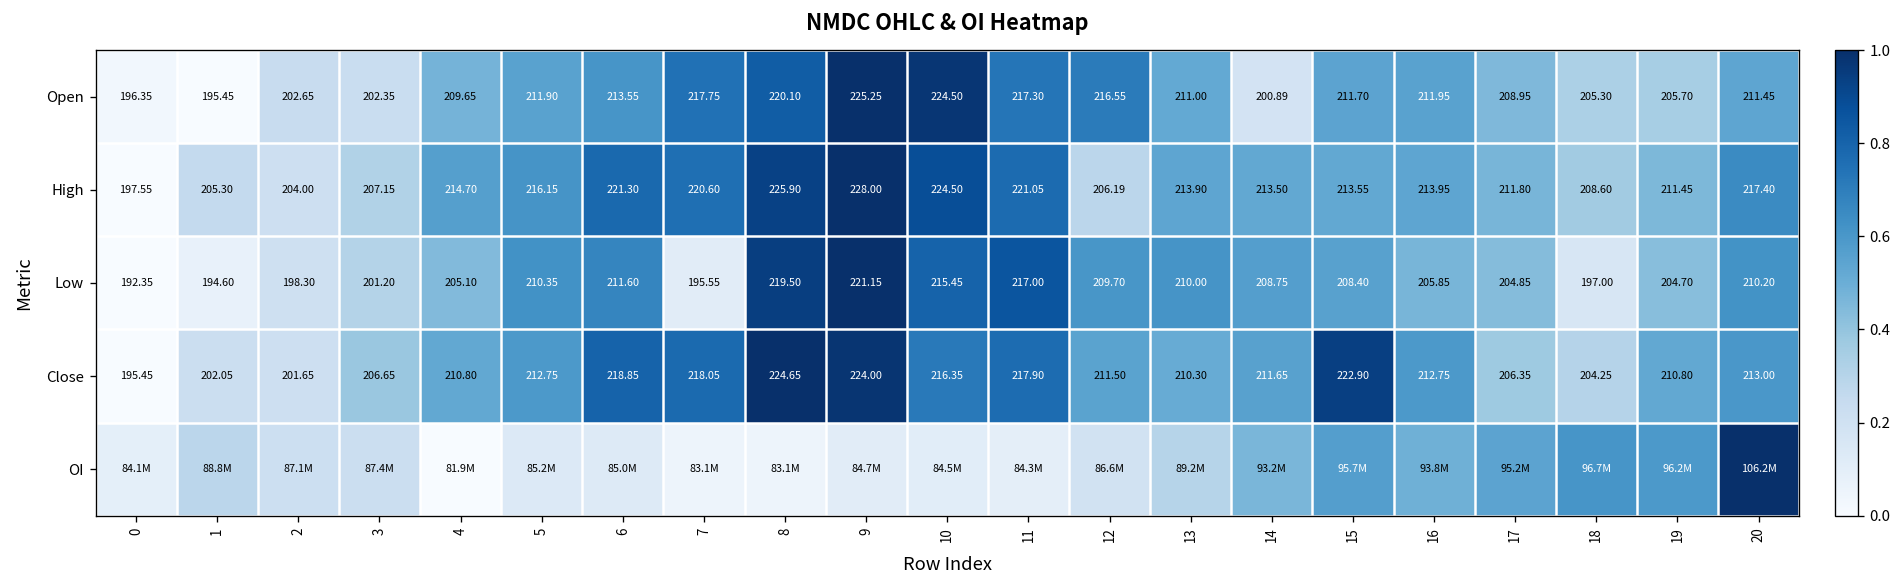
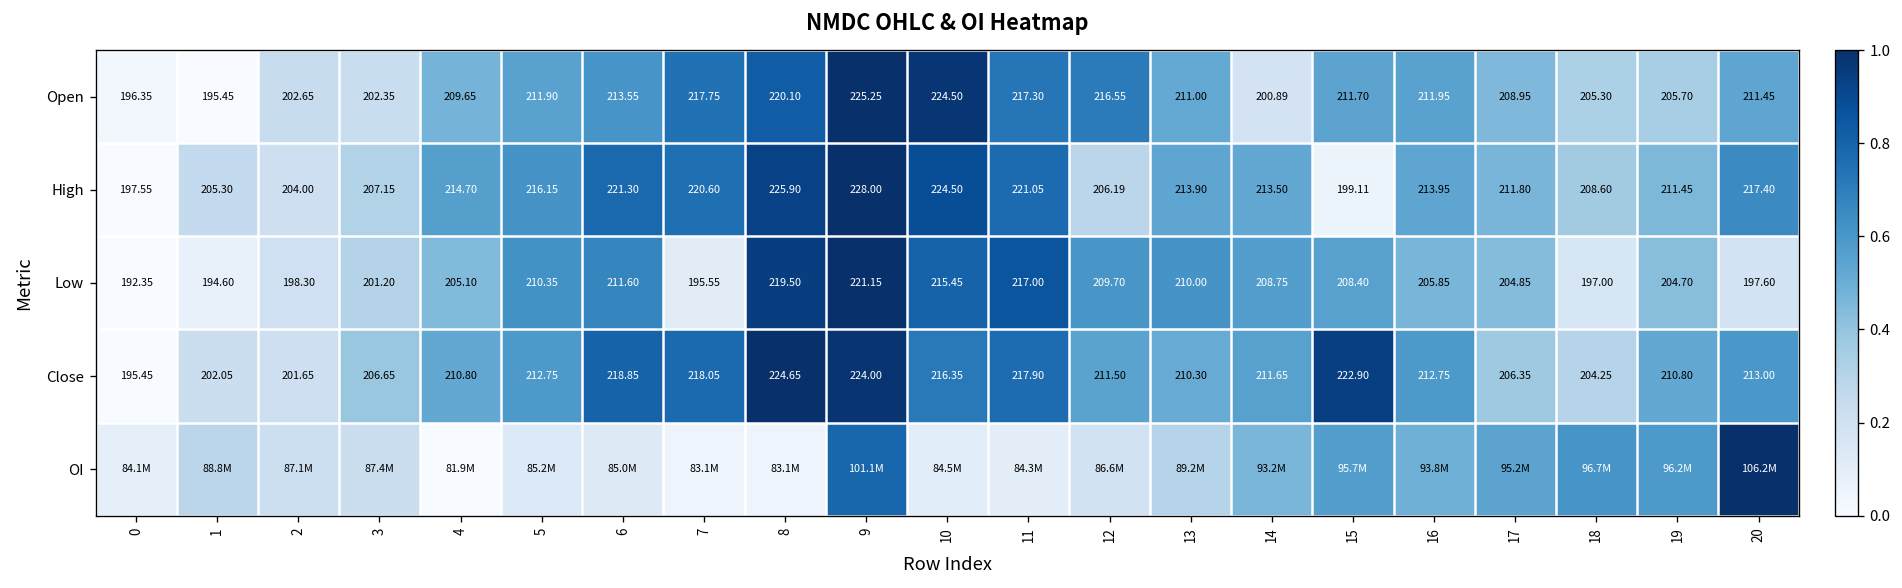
High, 15: 213.55 -> 199.11
Low, 20: 210.20 -> 197.60
OI, 9: 84.7M -> 101.1M
